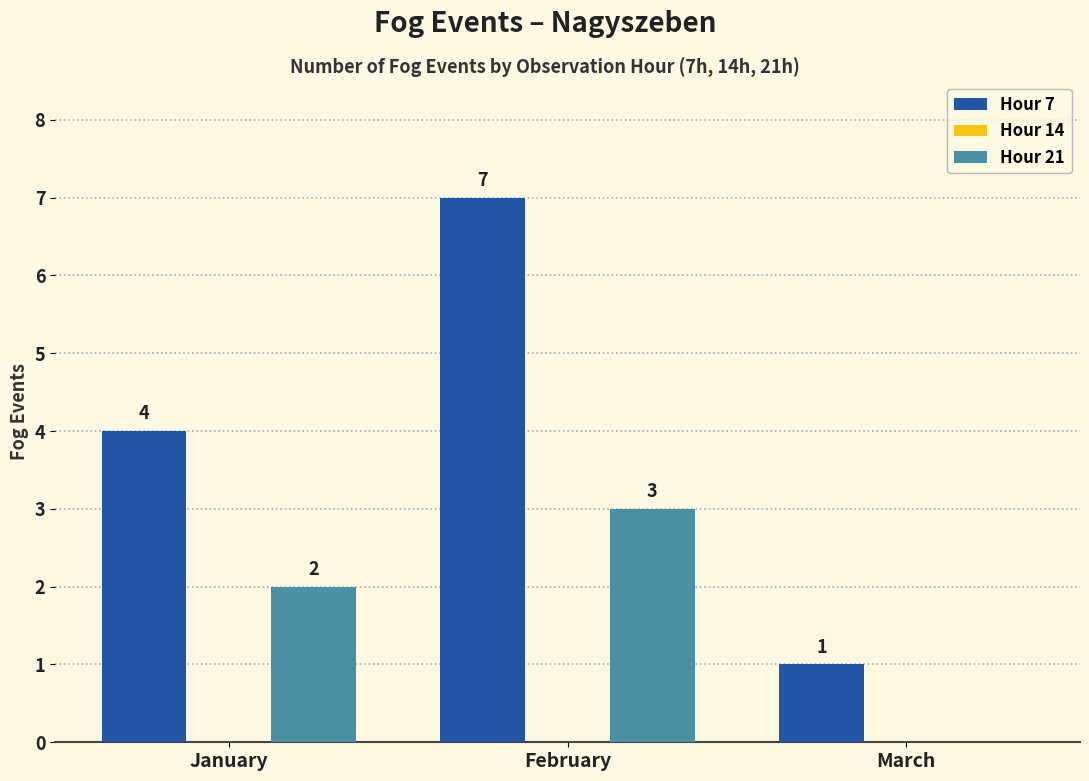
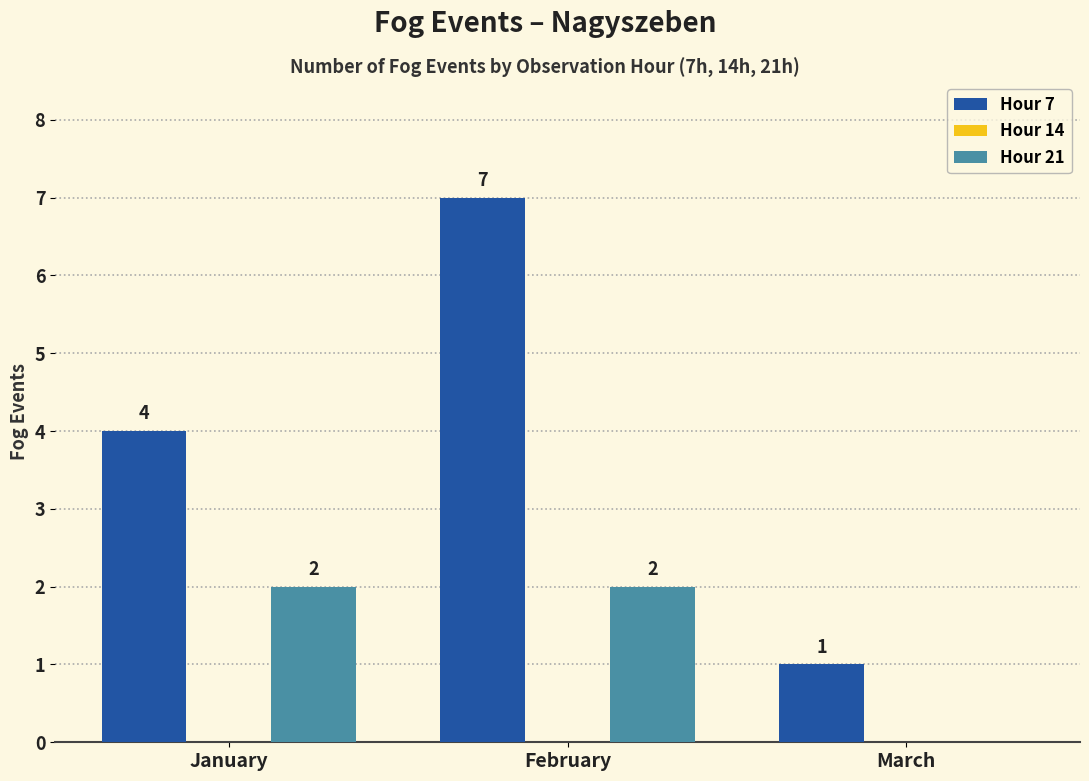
Hour 21, February: 3 -> 2
